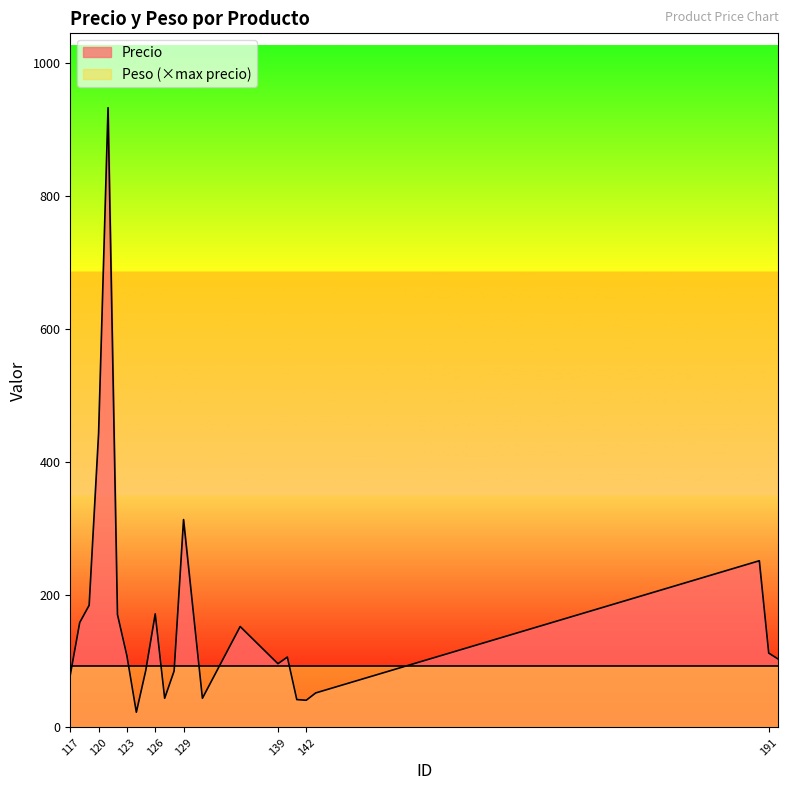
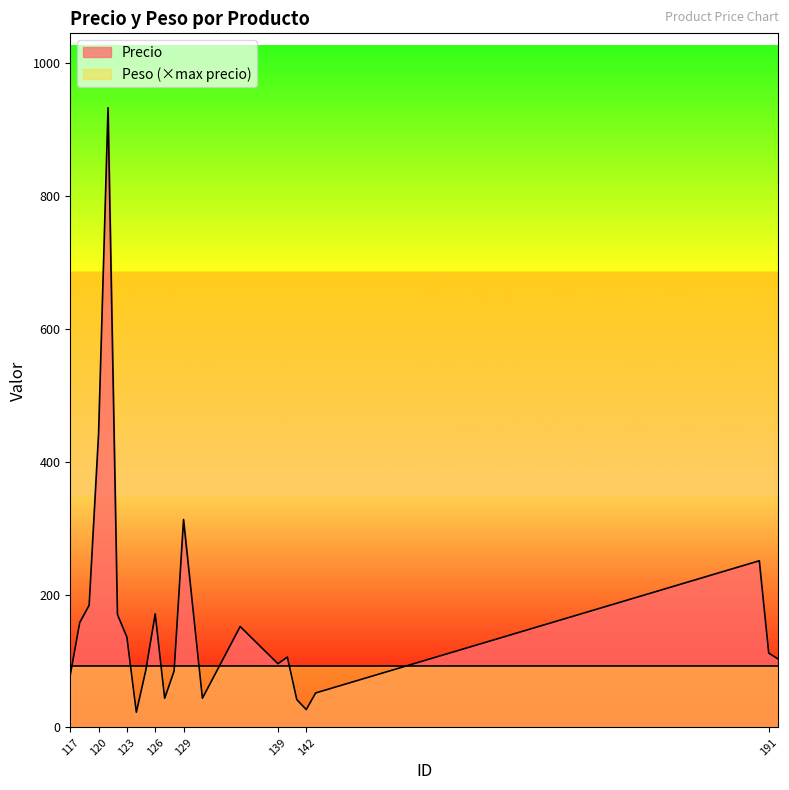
Precio, 123: 110 -> 140
Precio, 142: 40 -> 30
